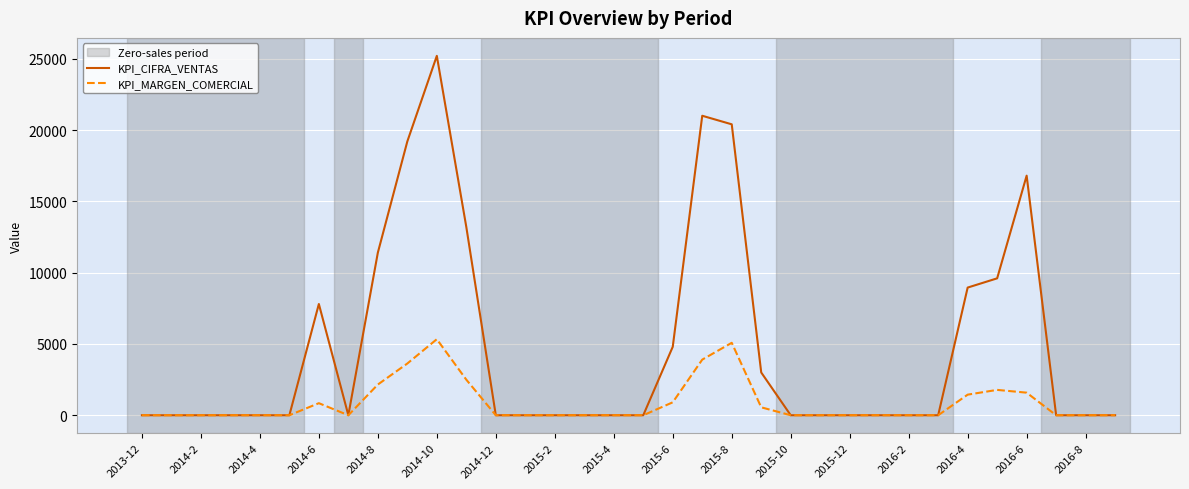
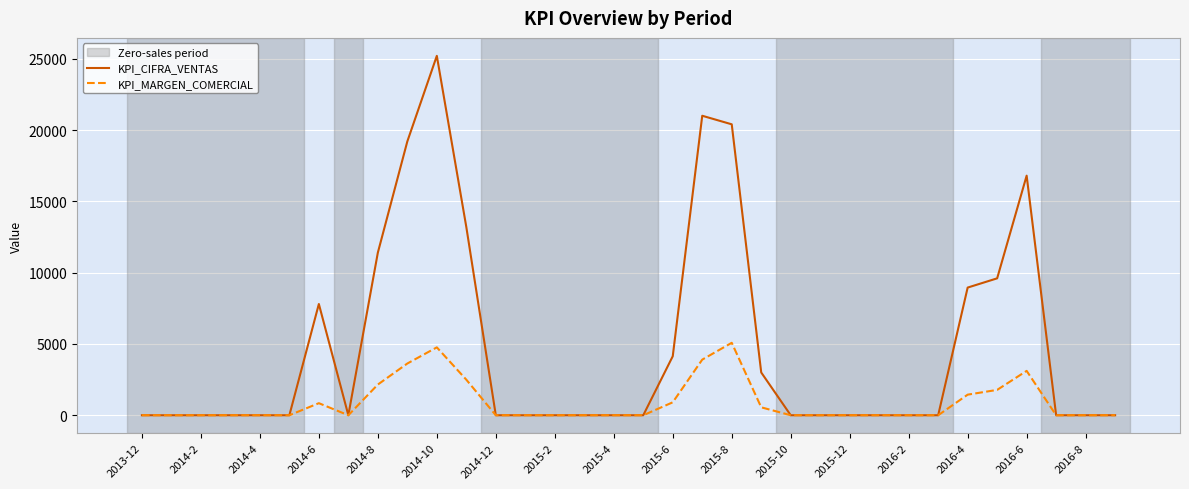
KPI_MARGEN_COMERCIAL, 2014-10: 5300 -> 4800
KPI_CIFRA_VENTAS, 2015-6: 4800 -> 4100
KPI_MARGEN_COMERCIAL, 2016-6: 1600 -> 3100
